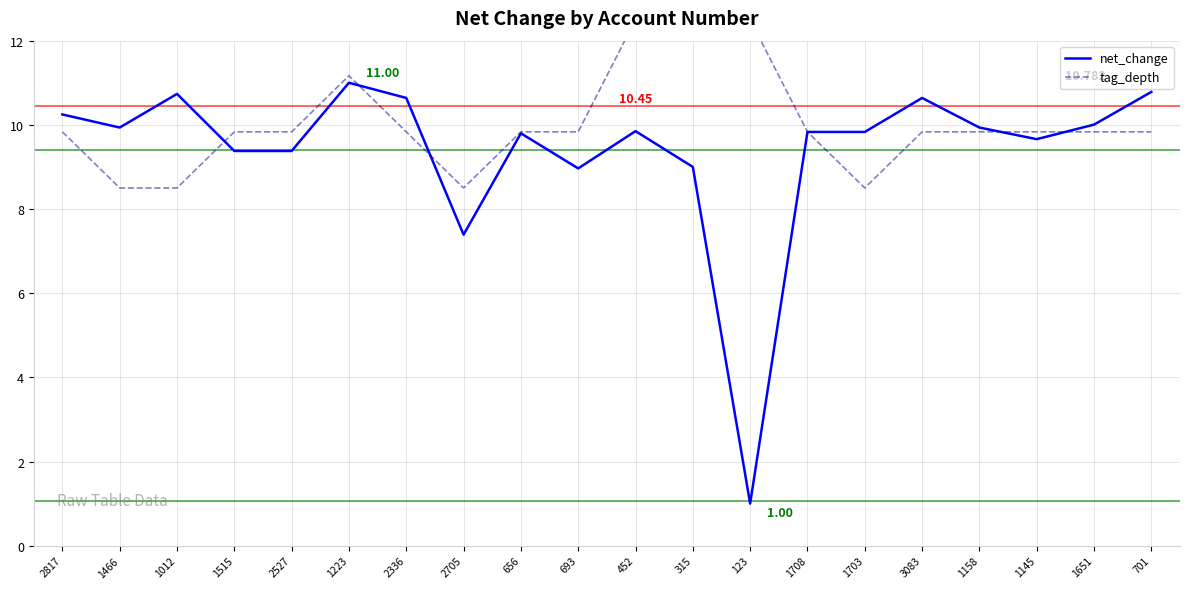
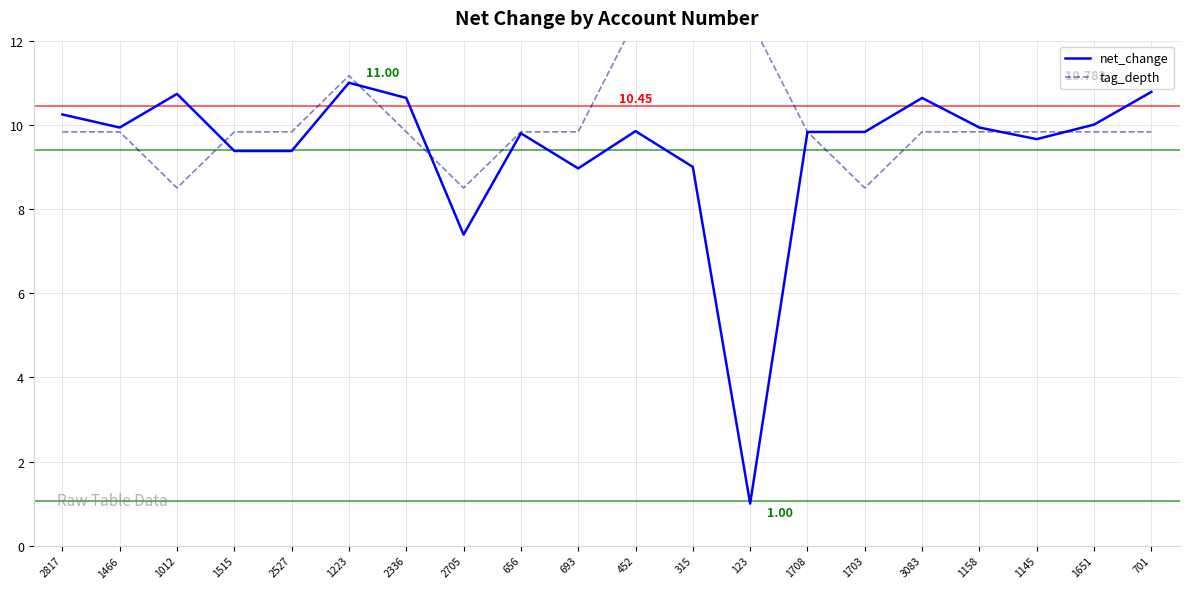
tag_depth, 1466: 8.5 -> 9.8
